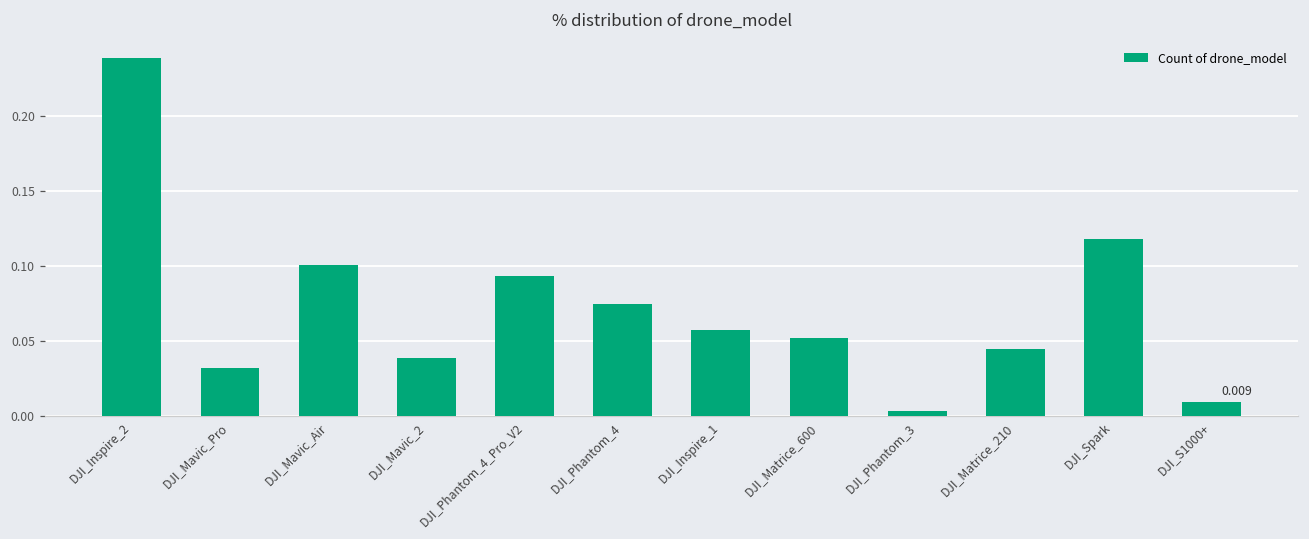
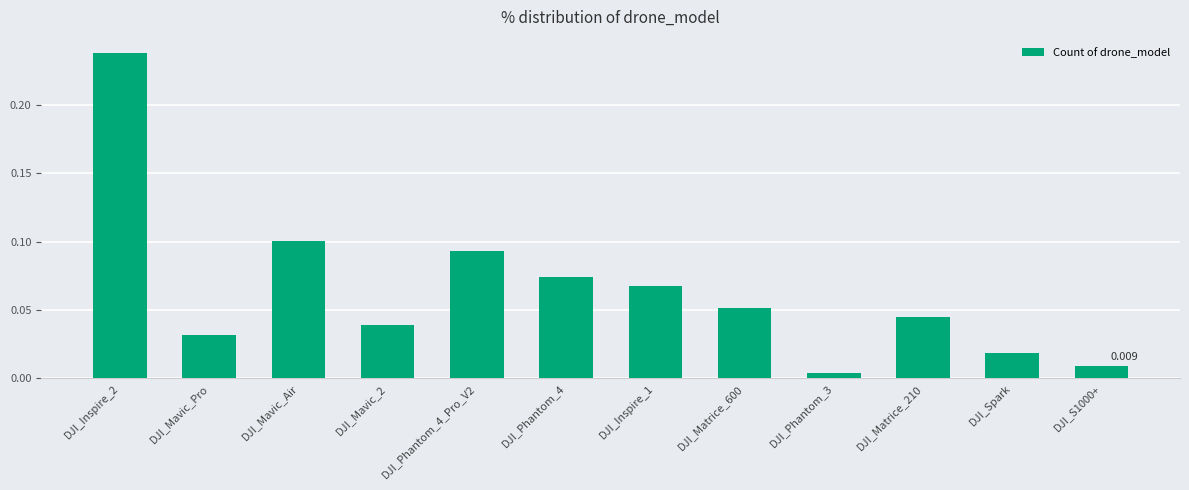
DJI_Inspire_1: 0.057 -> 0.067
DJI_Spark: 0.118 -> 0.018
